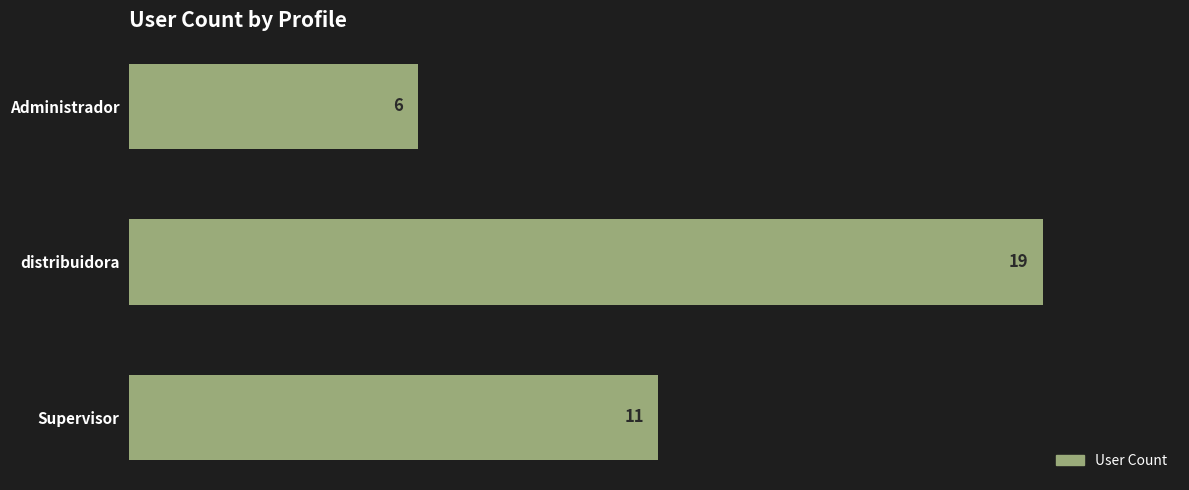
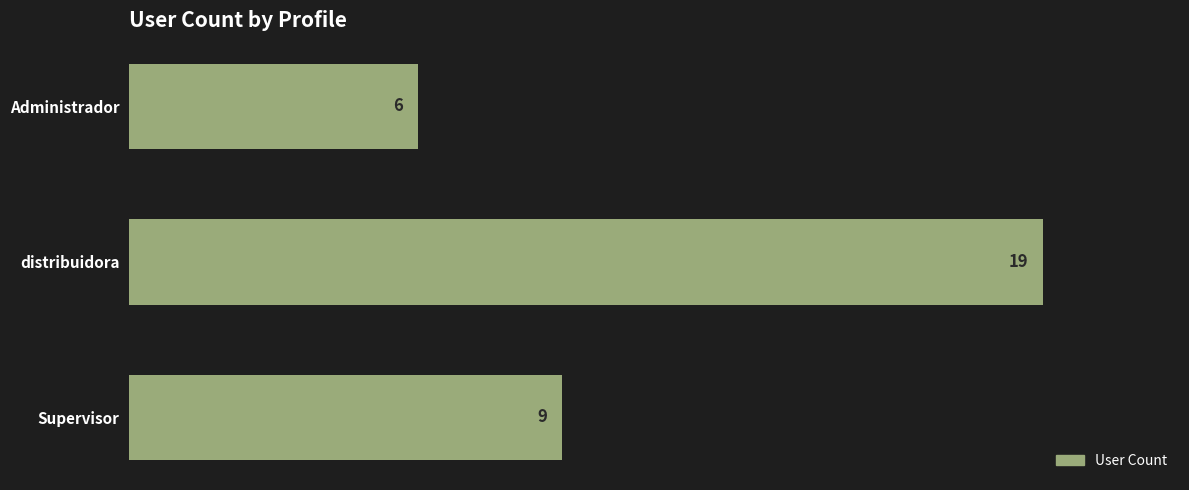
Supervisor: 11 -> 9
